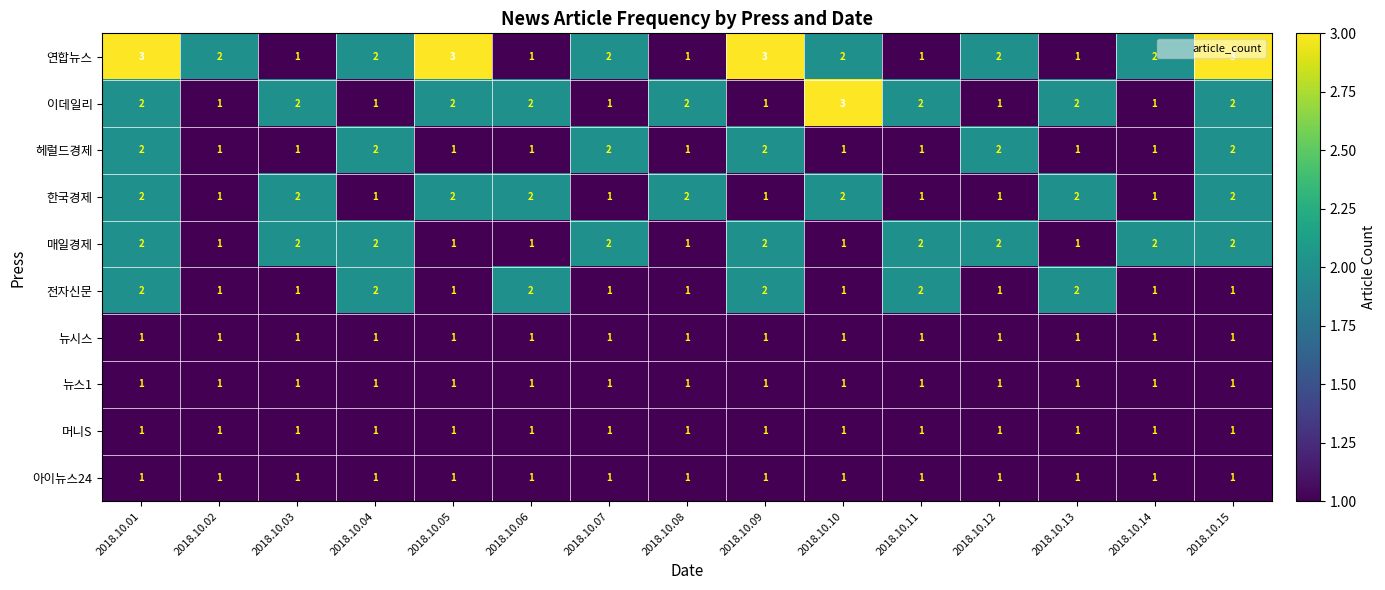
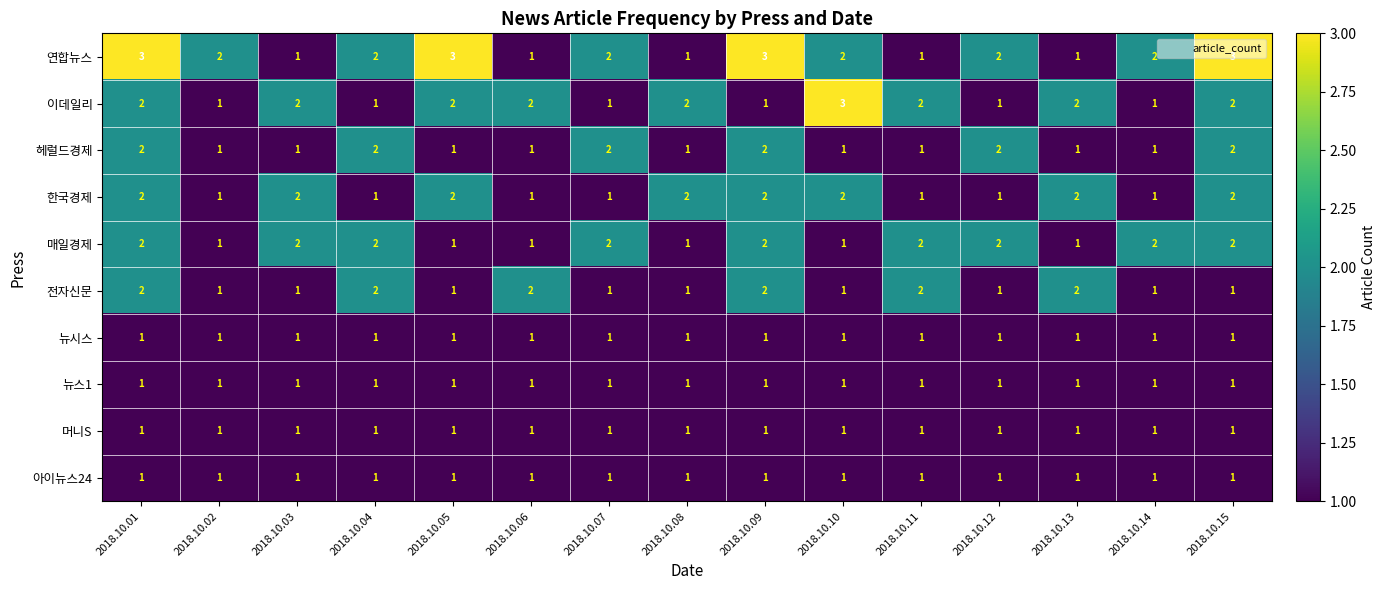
한국경제, 2018.10.06: 2 -> 1
한국경제, 2018.10.09: 1 -> 2
